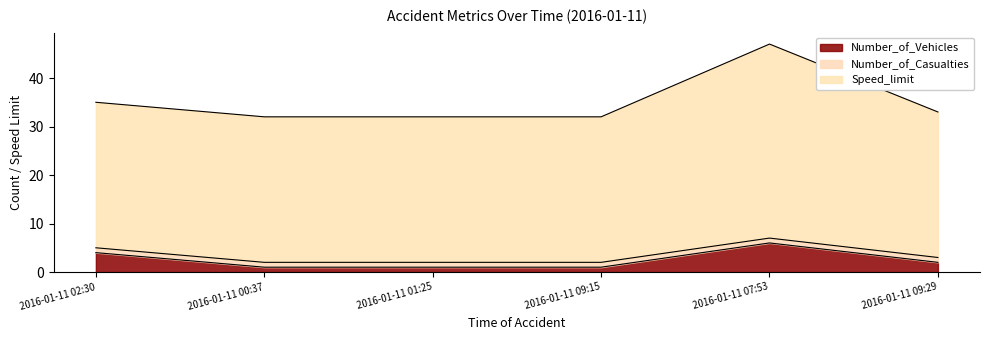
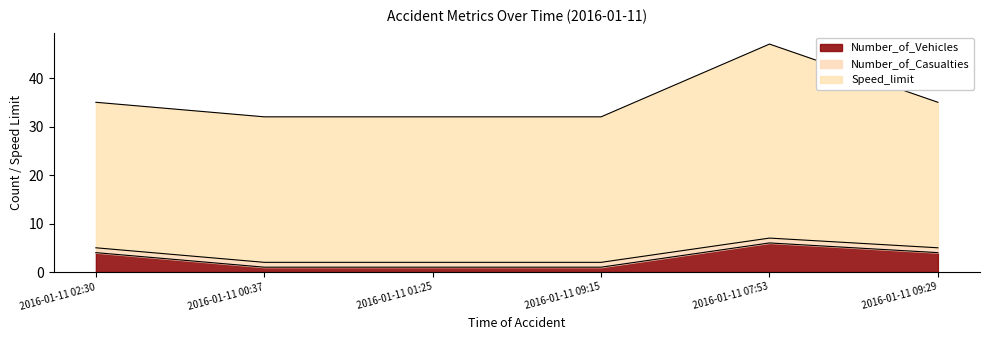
Number_of_Vehicles, 2016-01-11 09:29: 2 -> 4
